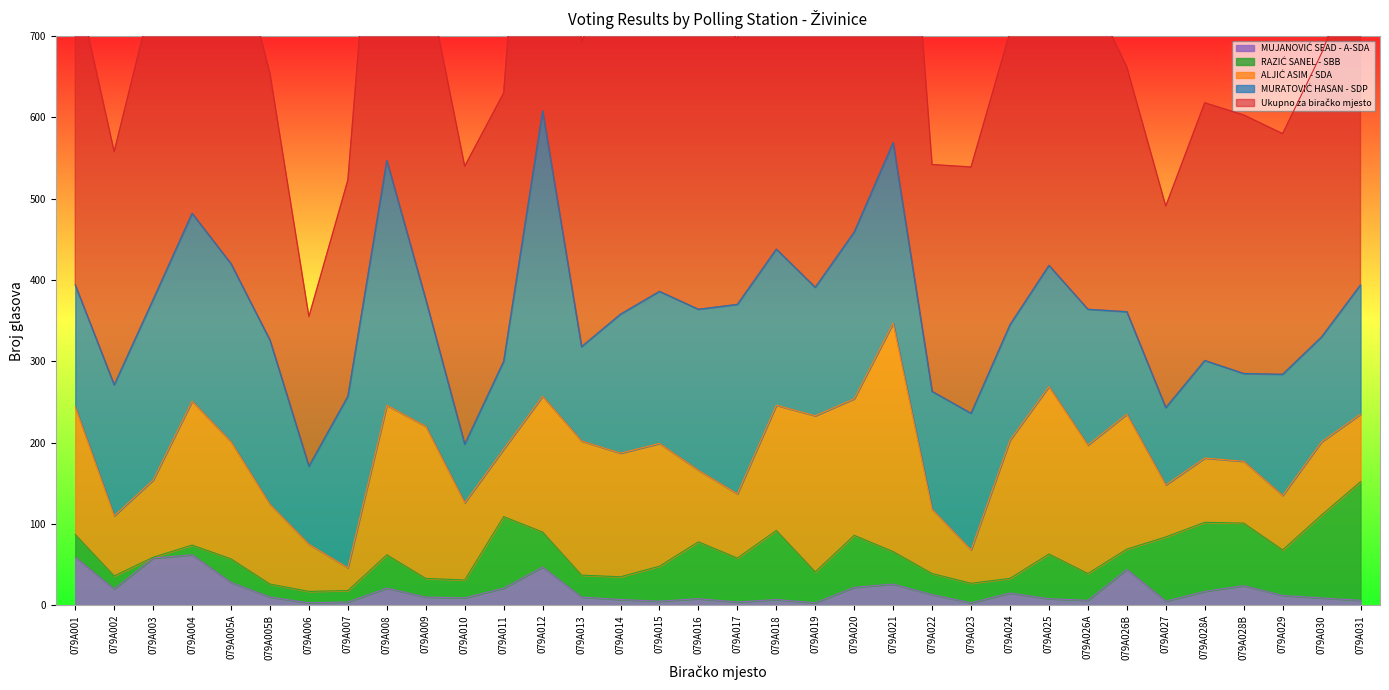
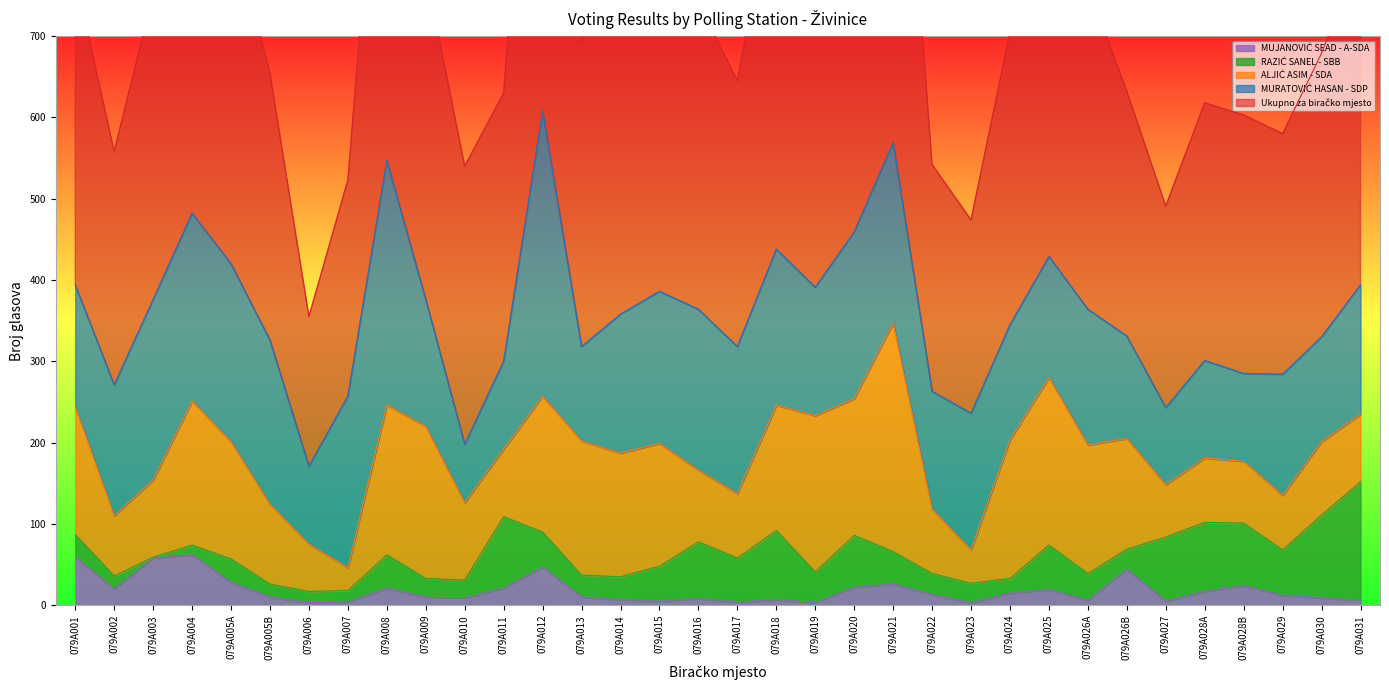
MURATOVIĆ HASAN - SDP, 079A017: 230 -> 180
Ukupno za biračko mjesto, 079A023: 300 -> 240
MUJANOVIĆ SEAD - A-SDA, 079A025: 10 -> 20
ALJIĆ ASIM - SDA, 079A026B: 170 -> 140
